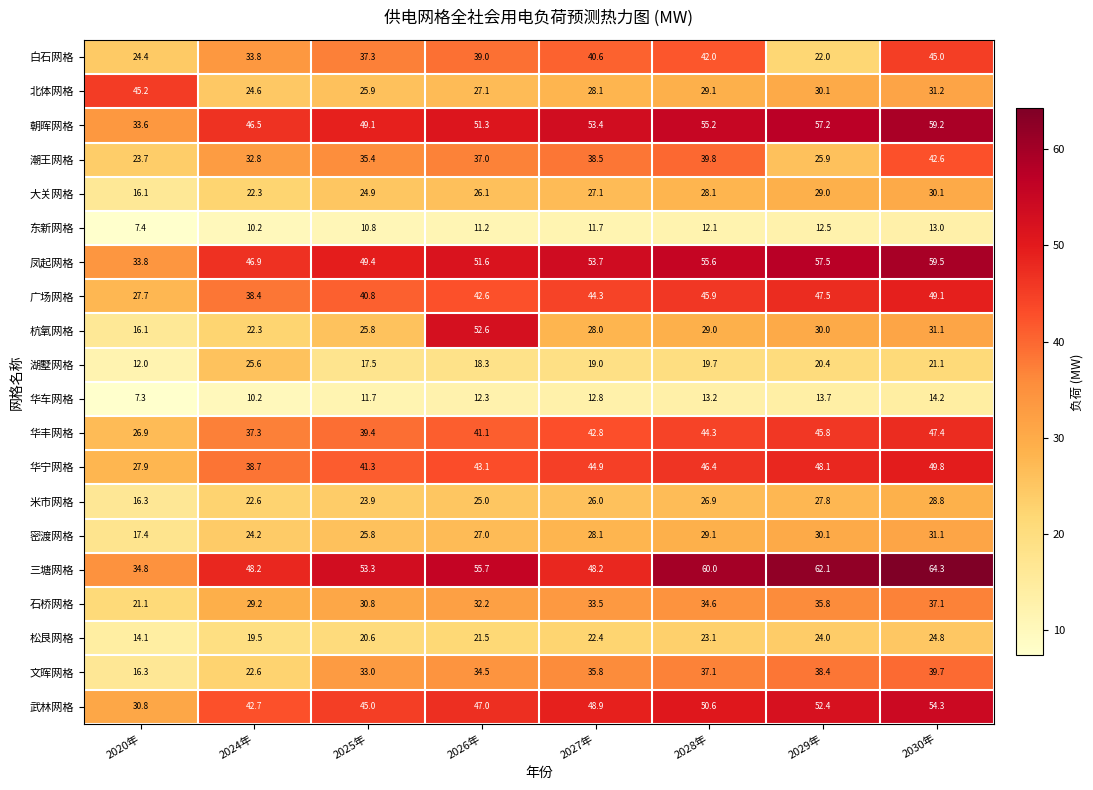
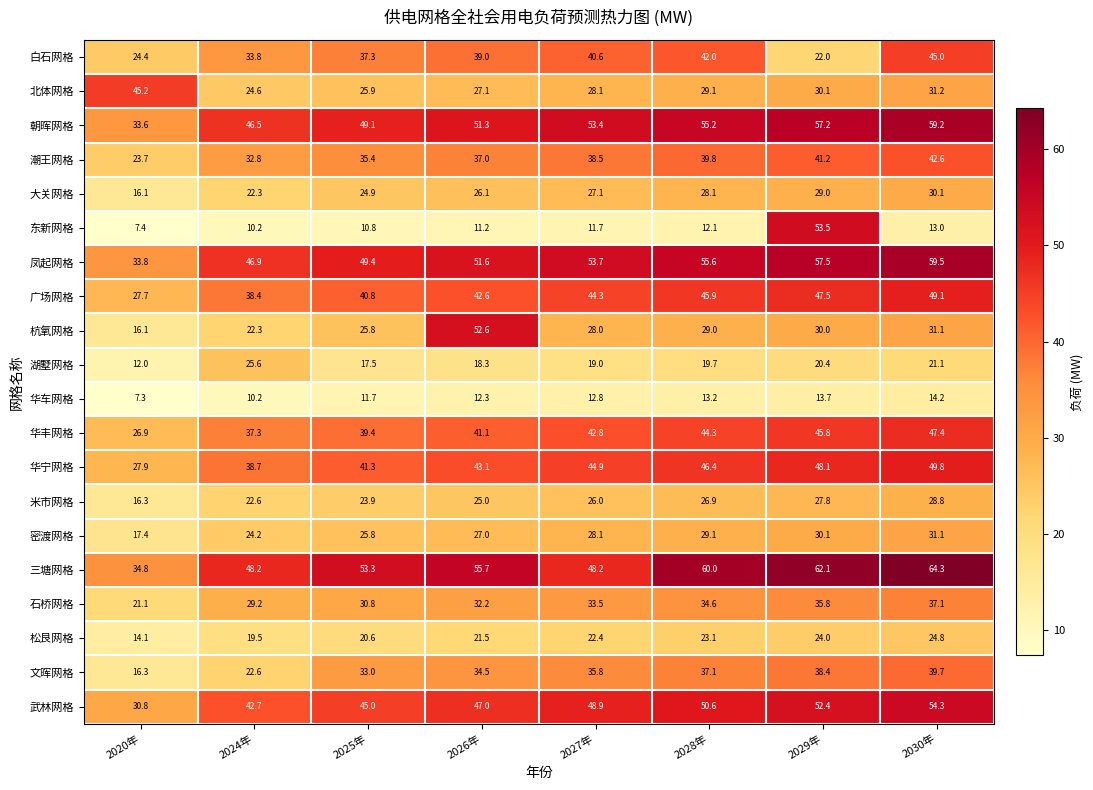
潮王网格, 2029年: 25.9 -> 41.2
东新网格, 2029年: 12.5 -> 53.5
